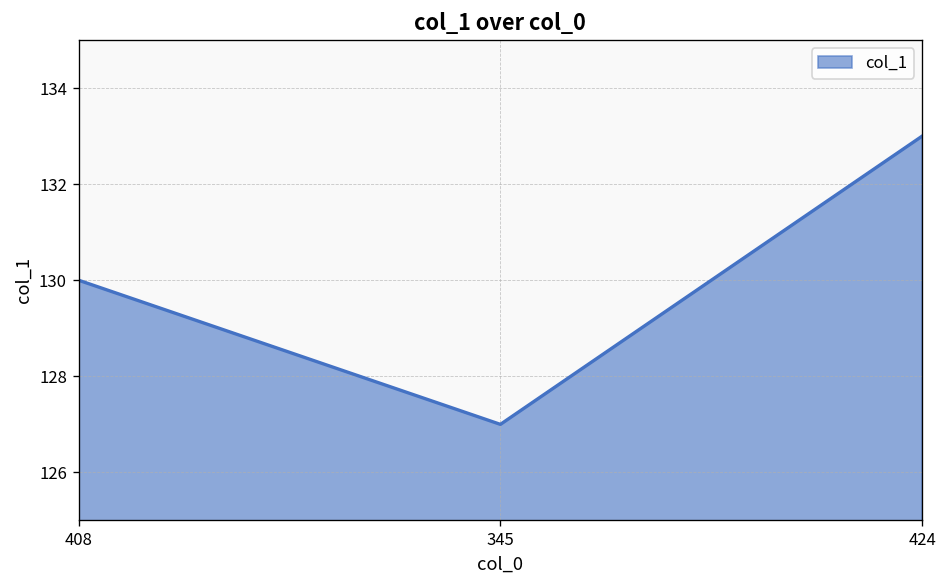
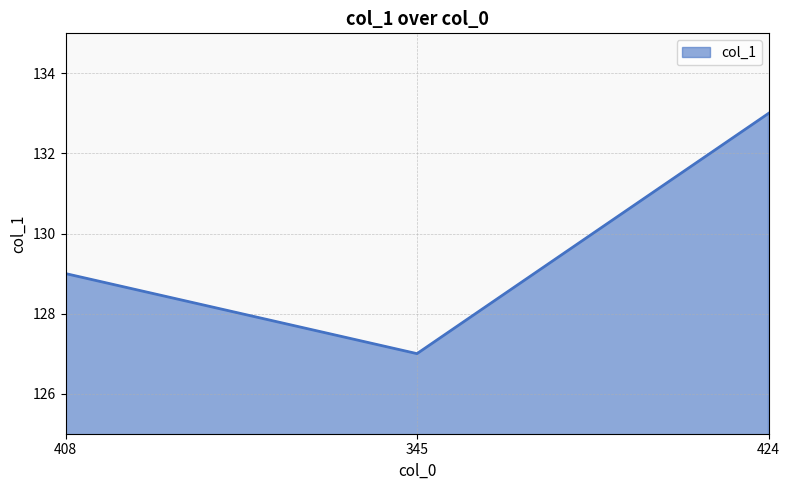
408: 130 -> 129
